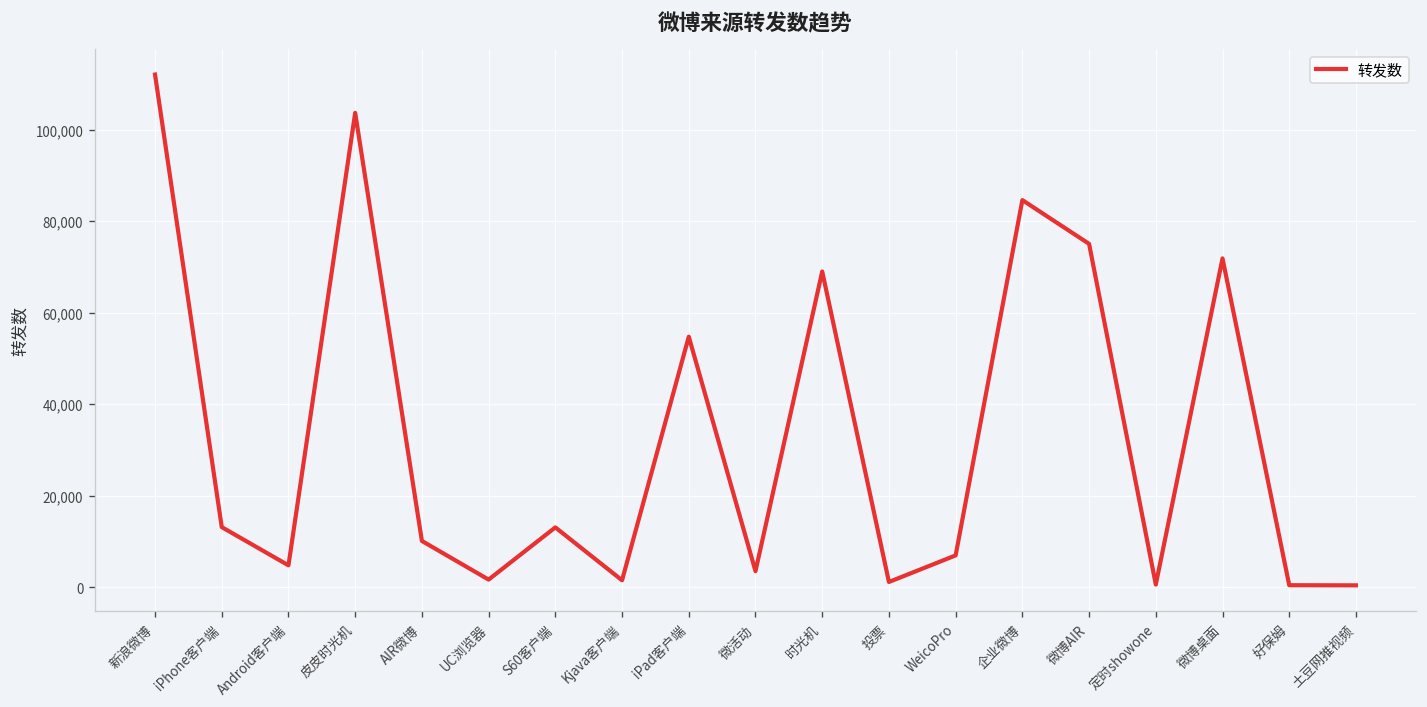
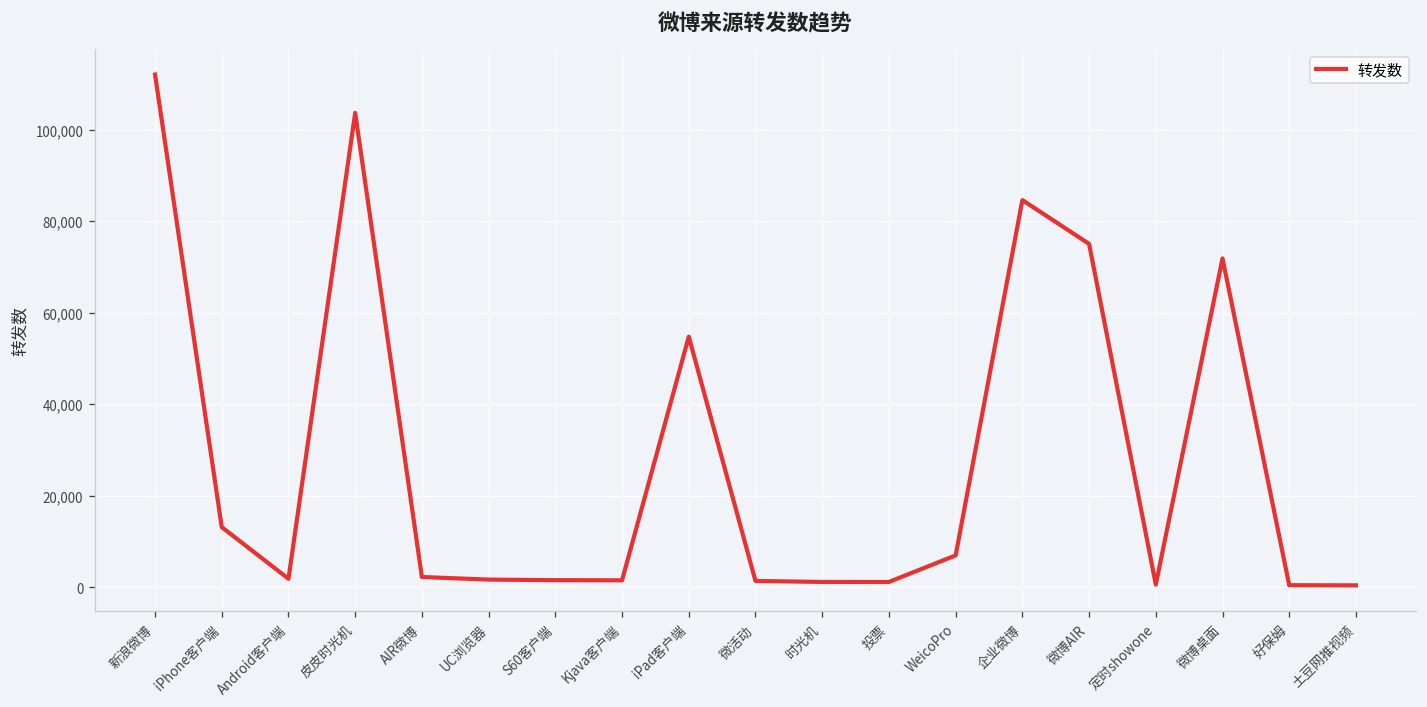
Android客户端: 5,000 -> 2,000
AIR微博: 10,000 -> 2,000
S60客户端: 13,000 -> 2,000
微活动: 4,000 -> 1,000
时光机: 69,000 -> 1,000
